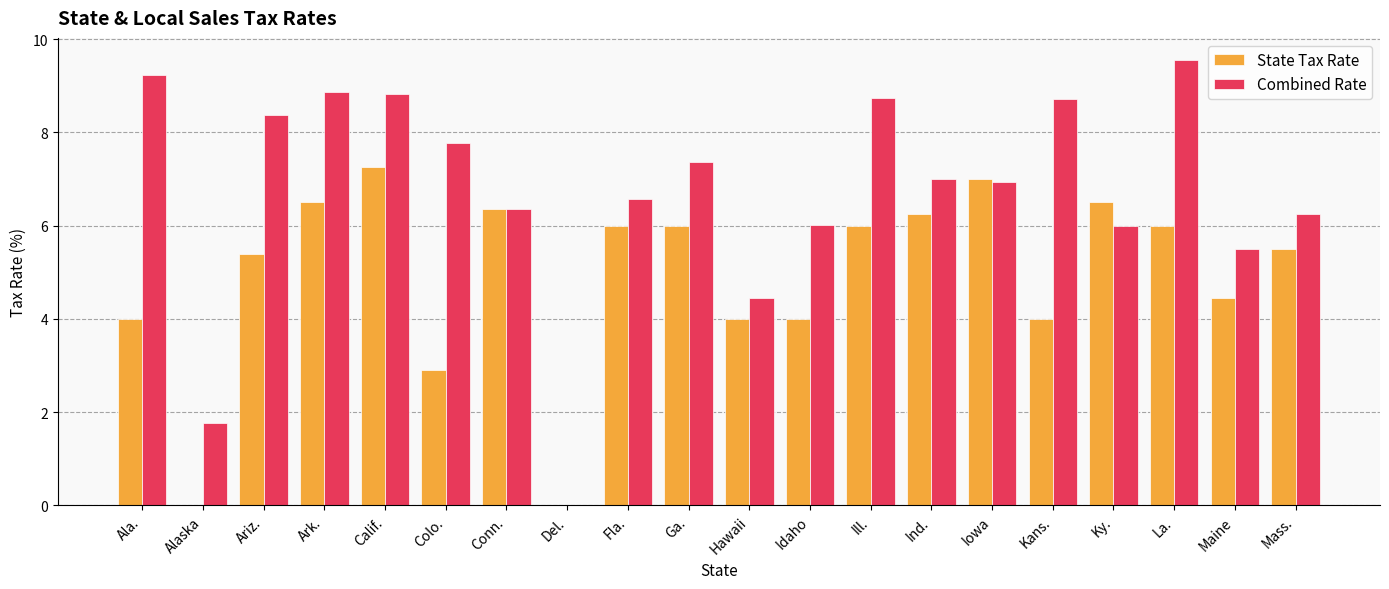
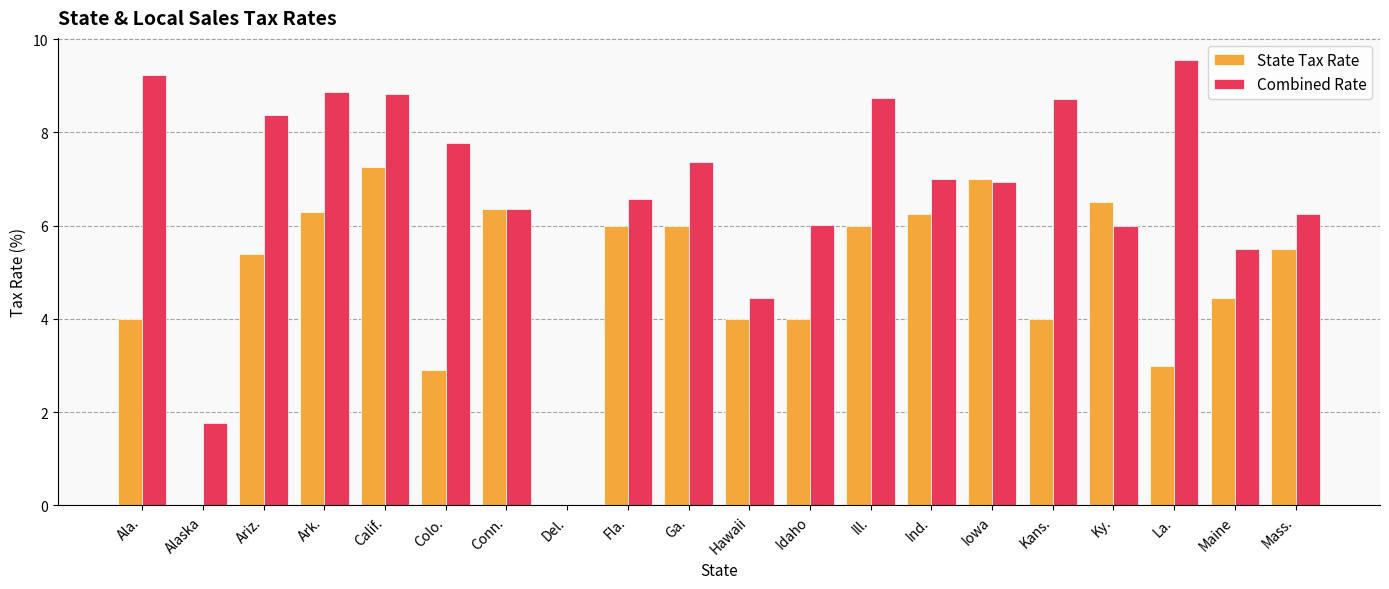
State Tax Rate, Ark.: 6.5 -> 6.3
State Tax Rate, La.: 6.0 -> 3.0
